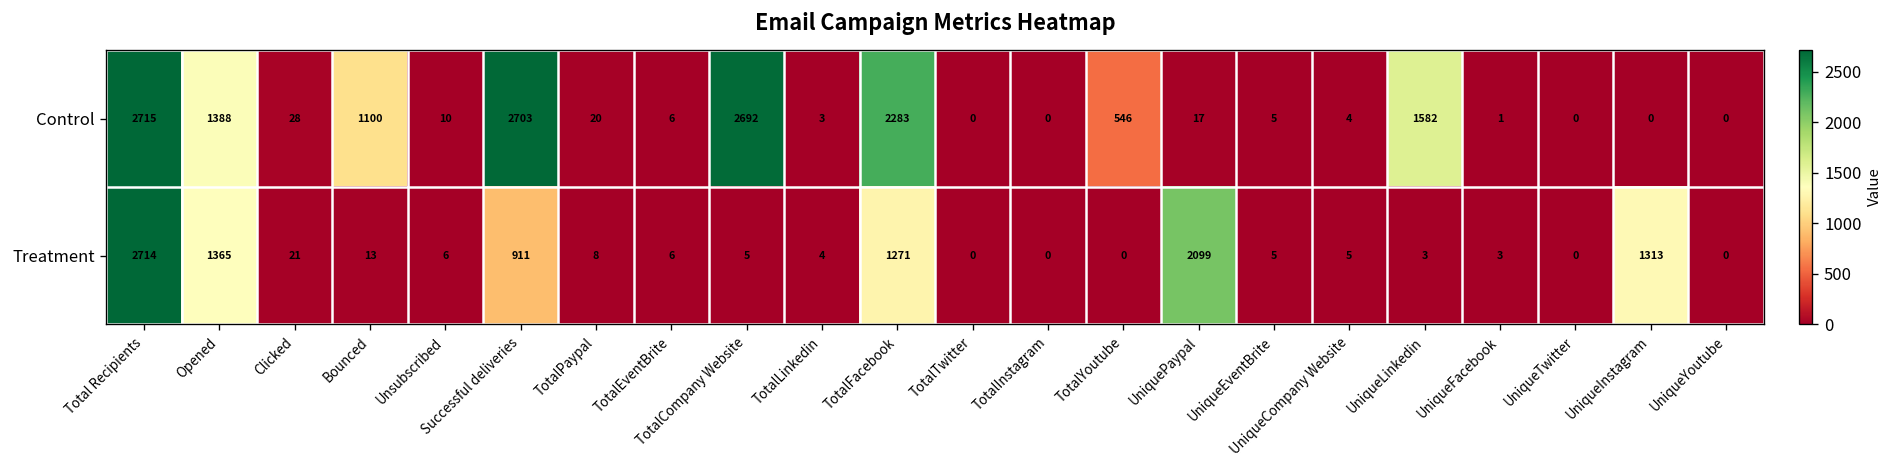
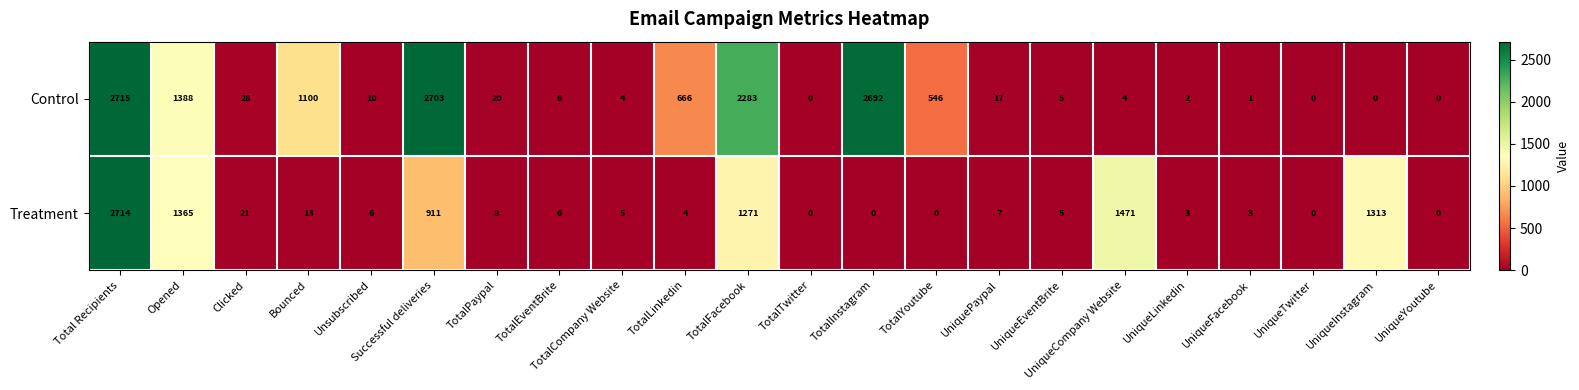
Control, TotalCompany Website: 2692 -> 4
Control, TotalLinkedin: 3 -> 666
Control, TotalInstagram: 0 -> 2692
Control, UniqueLinkedin: 1582 -> 2
Treatment, UniquePaypal: 2099 -> 7
Treatment, UniqueCompany Website: 5 -> 1471
